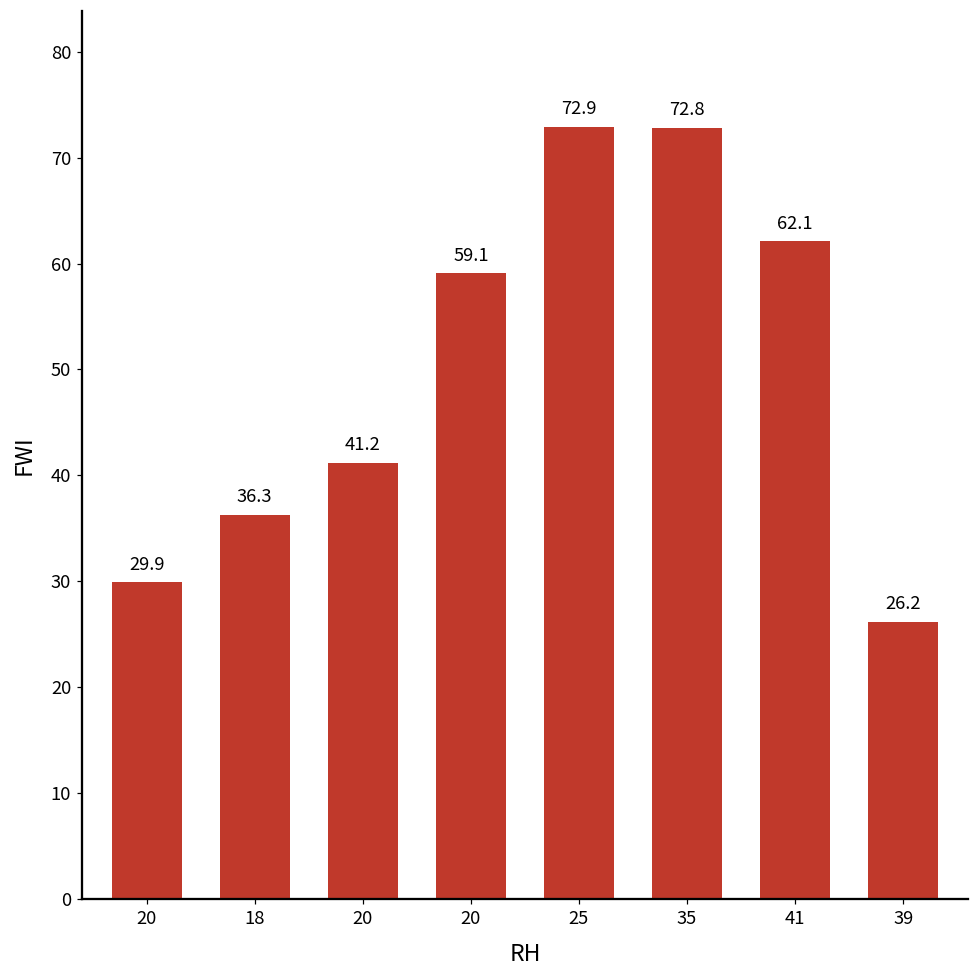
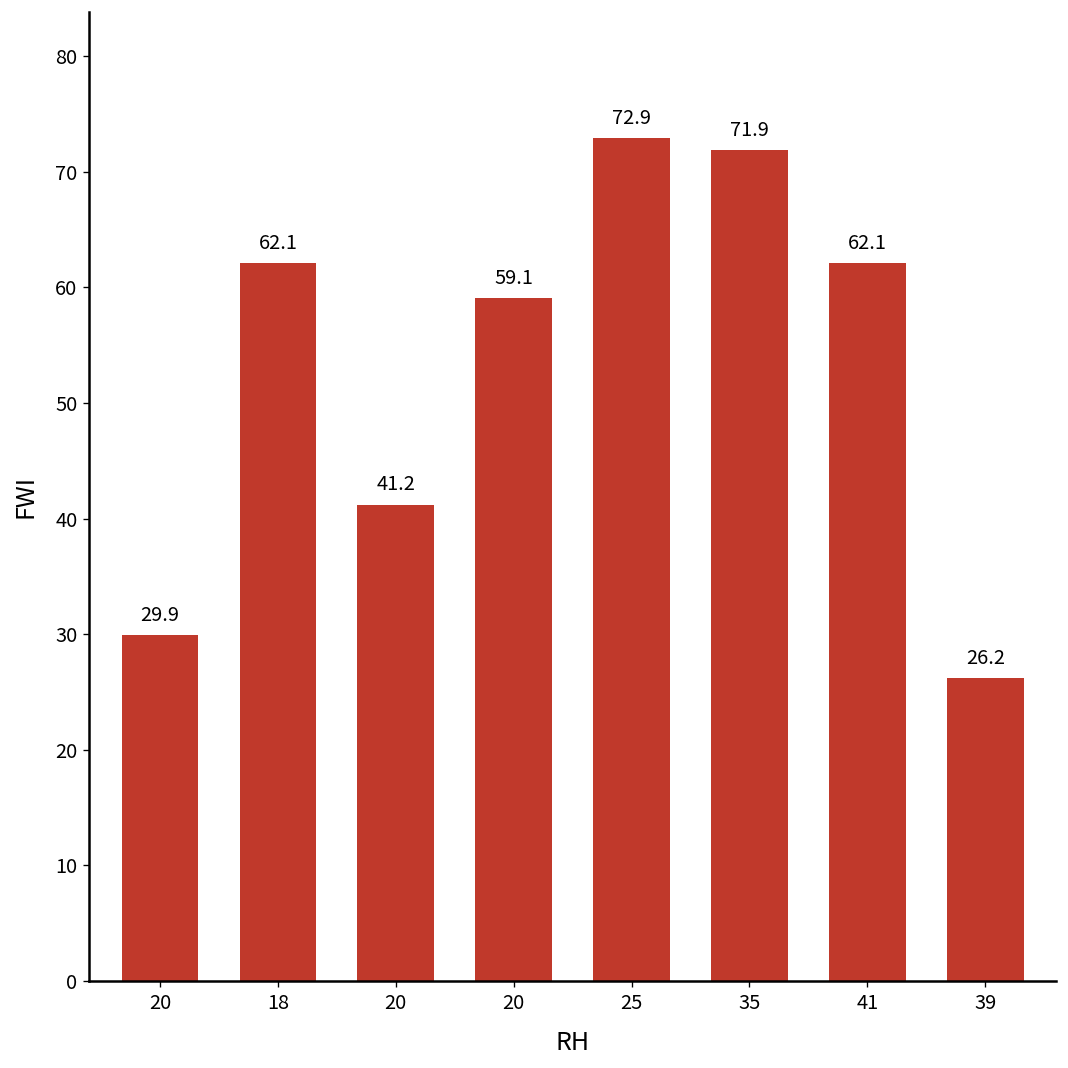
18: 36.3 -> 62.1
35: 72.8 -> 71.9
